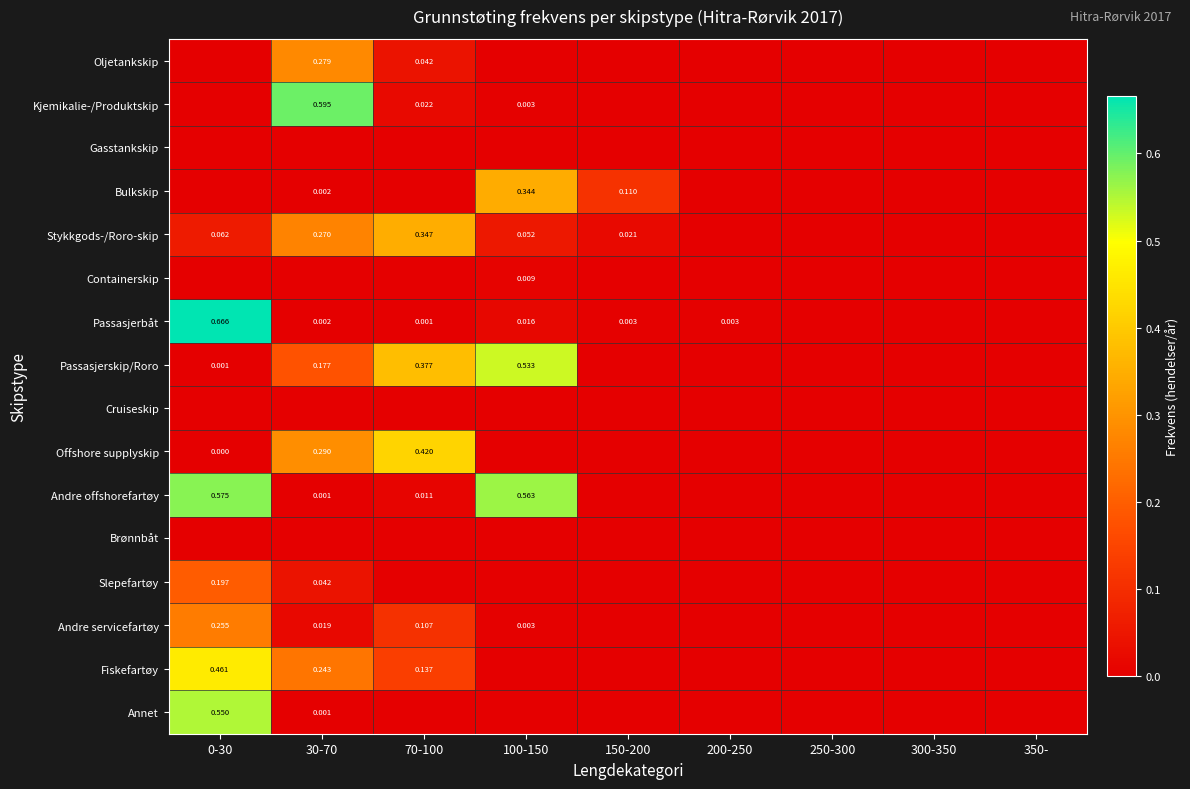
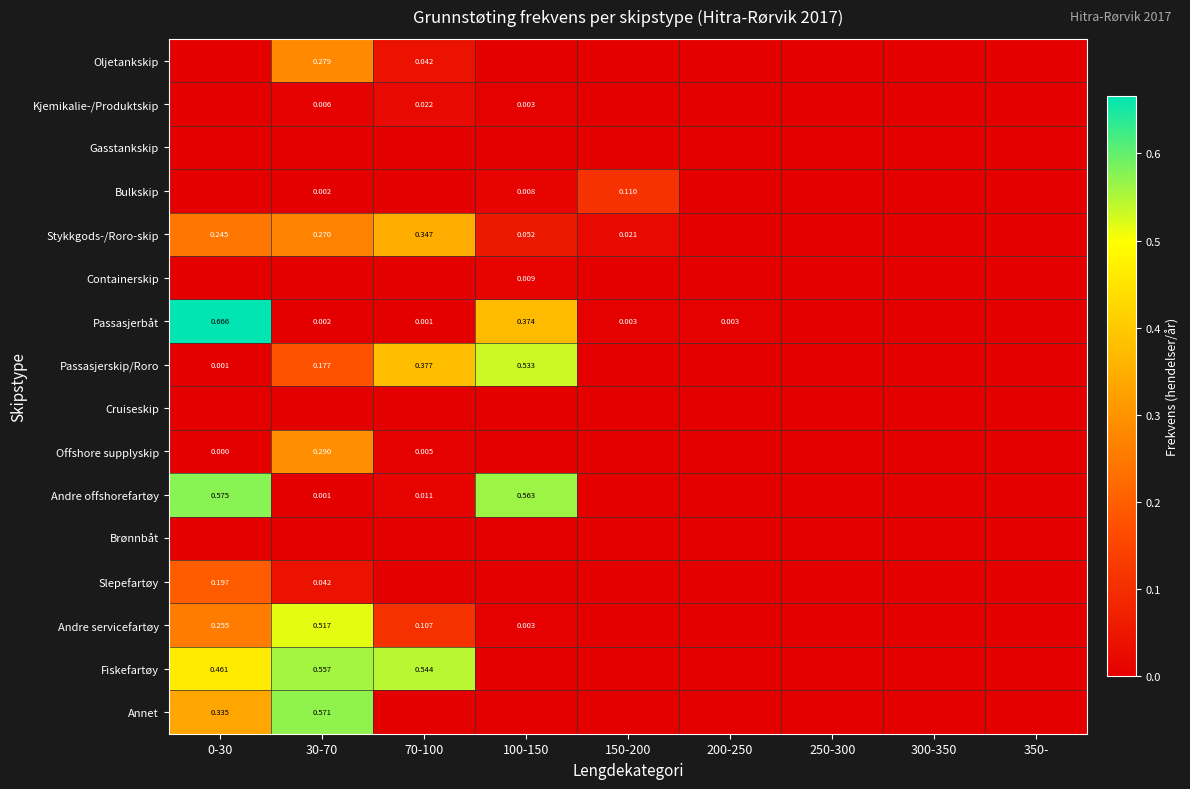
Kjemikalie-/Produktskip, 30-70: 0.595 -> 0.006
Bulkskip, 100-150: 0.344 -> 0.008
Stykkgods-/Roro-skip, 0-30: 0.062 -> 0.245
Passasjerbåt, 100-150: 0.016 -> 0.374
Offshore supplyskip, 70-100: 0.420 -> 0.005
Andre servicefartøy, 30-70: 0.019 -> 0.517
Fiskefartøy, 30-70: 0.243 -> 0.557
Fiskefartøy, 70-100: 0.137 -> 0.544
Annet, 0-30: 0.550 -> 0.335
Annet, 30-70: 0.001 -> 0.571
